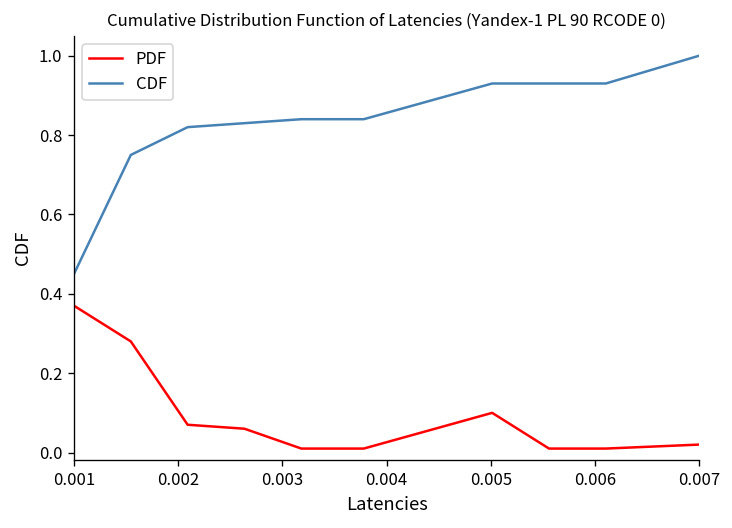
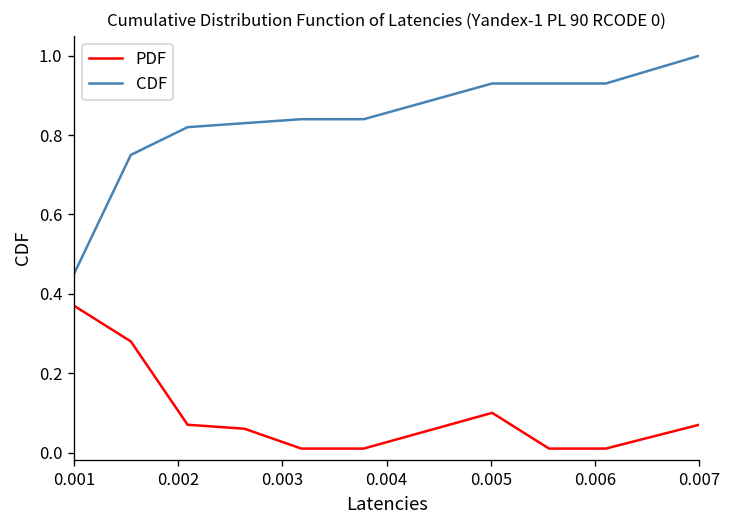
PDF, 0.007: 0.02 -> 0.07
